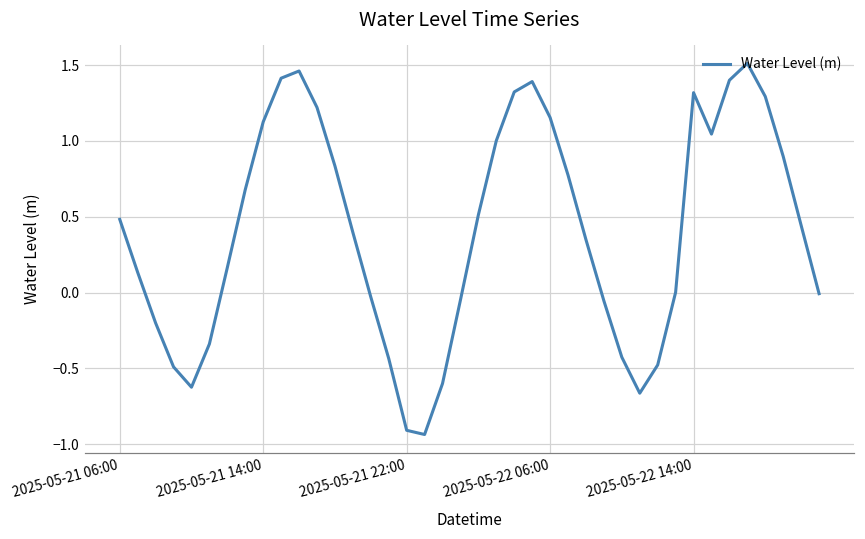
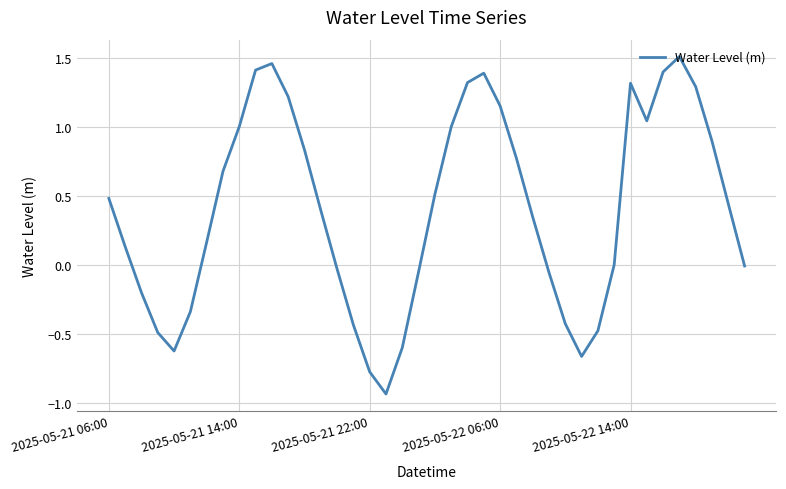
2025-05-21 14:00: 1.13 -> 1.00
2025-05-21 22:00: -0.91 -> -0.77
